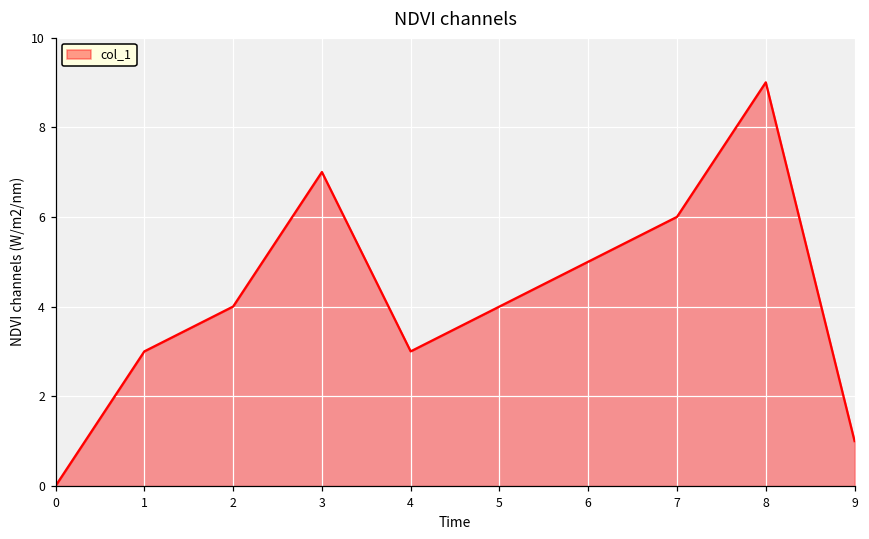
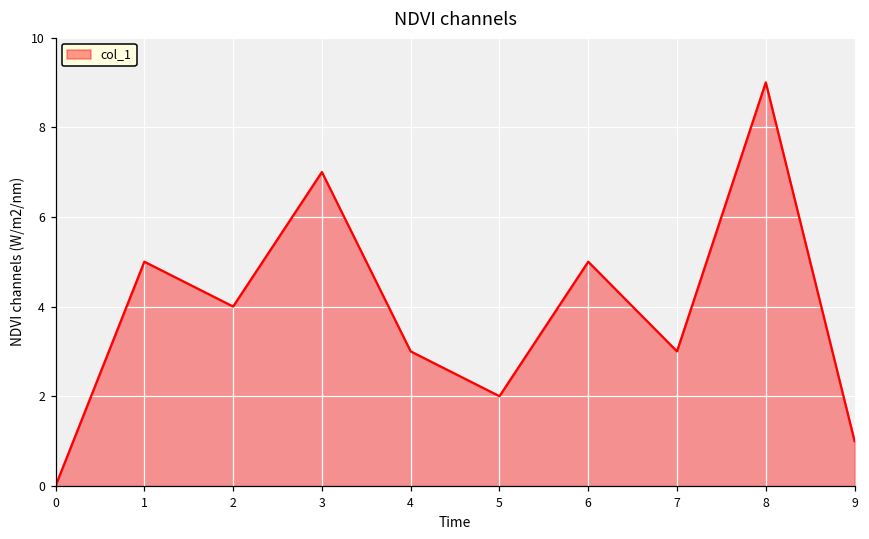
1: 3 -> 5
5: 4 -> 2
7: 6 -> 3
